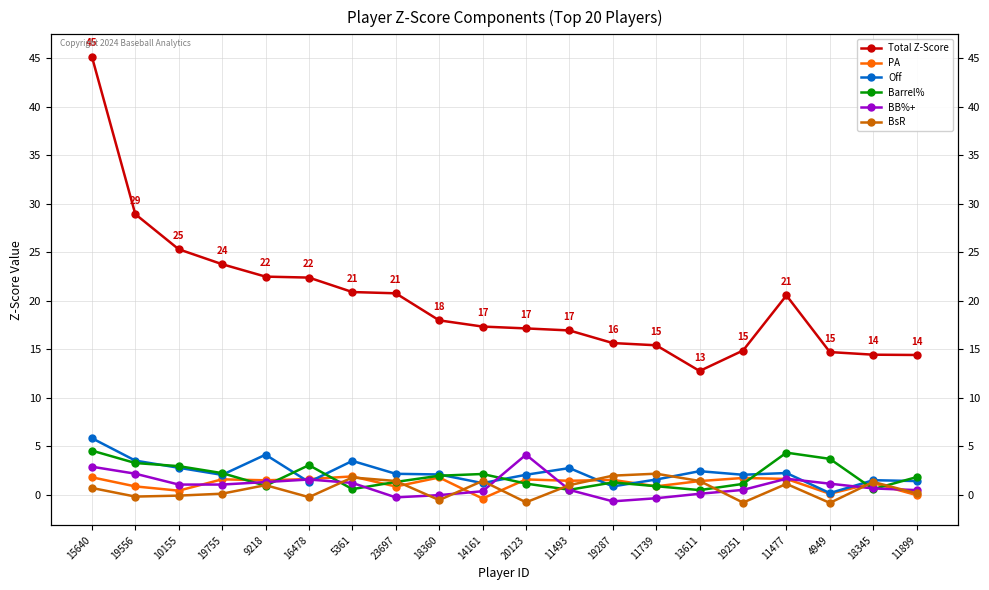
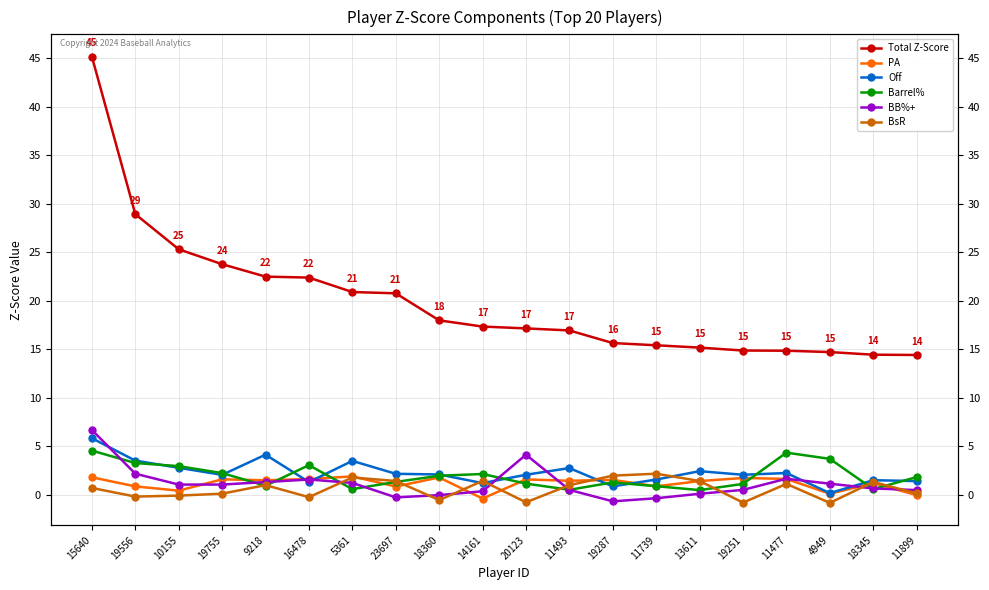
BB%+, 15640: 3 -> 7
Total Z-Score, 13611: 13 -> 15
Total Z-Score, 11477: 21 -> 15
